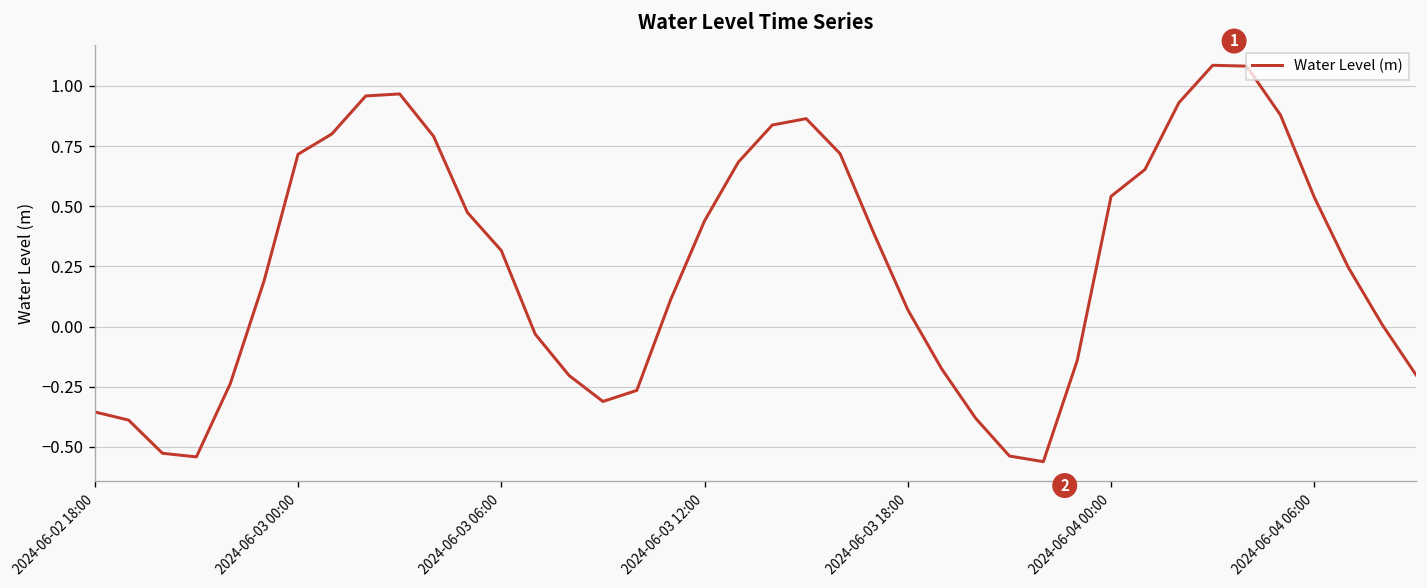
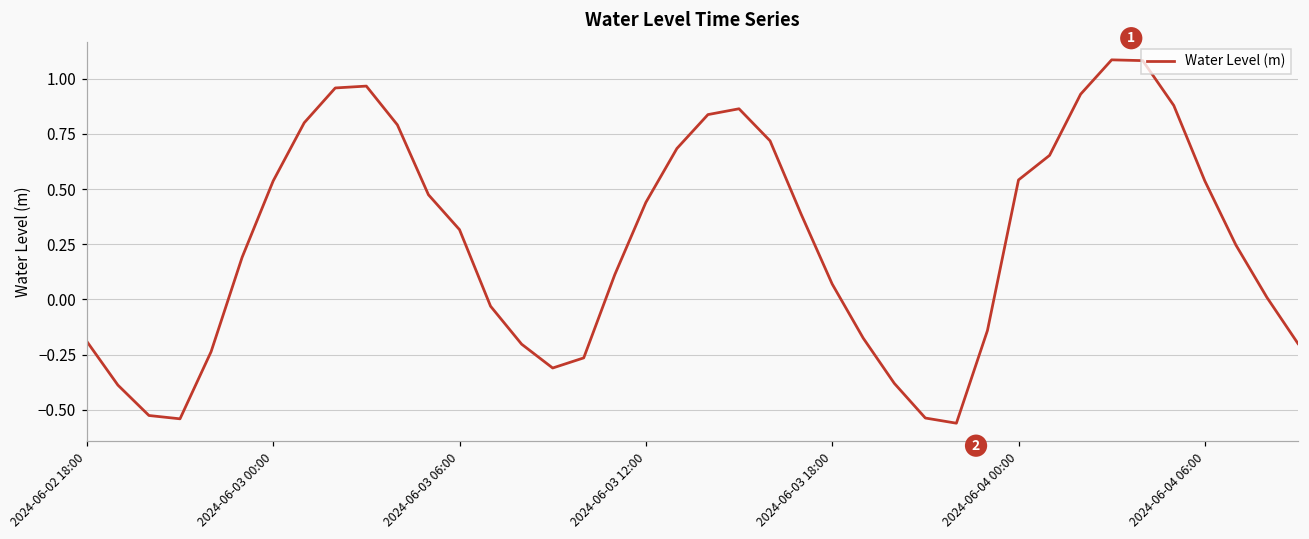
2024-06-02 18:00: -0.35 -> -0.19
2024-06-03 00:00: 0.72 -> 0.54
